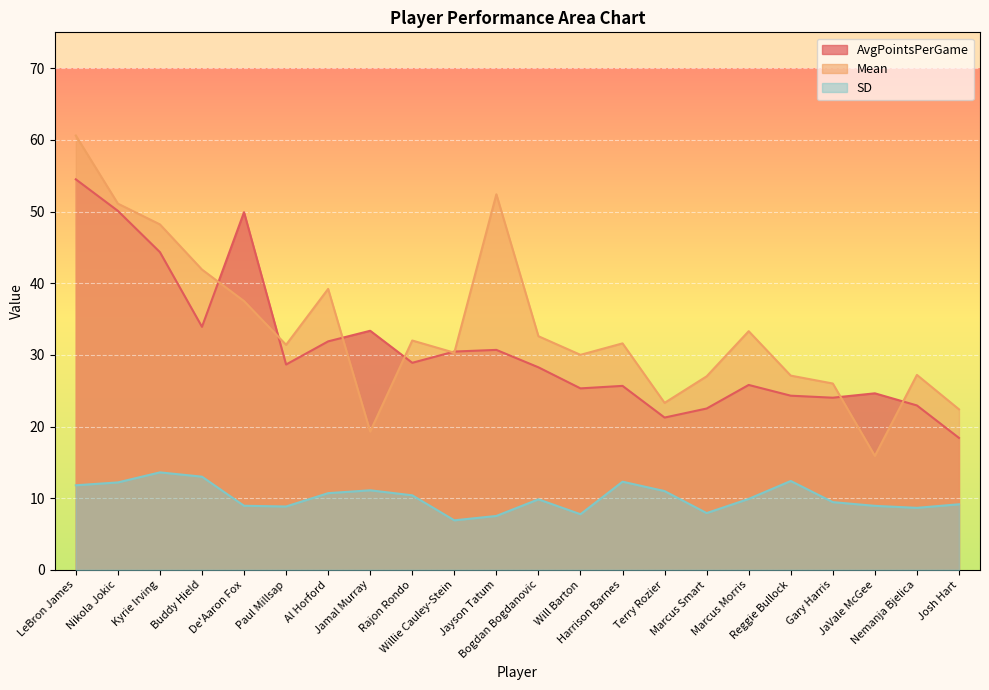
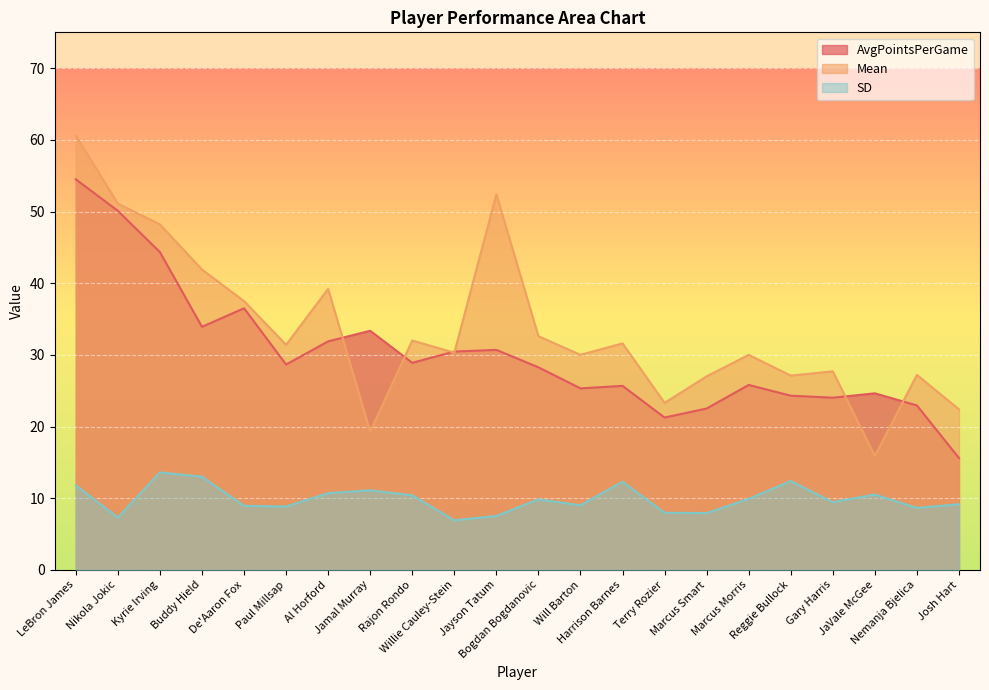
SD, Nikola Jokic: 12 -> 7
AvgPointsPerGame, De'Aaron Fox: 50 -> 37
SD, Will Barton: 8 -> 9
SD, Terry Rozier: 11 -> 8
Mean, Marcus Morris: 33 -> 30
Mean, Gary Harris: 26 -> 28
SD, JaVale McGee: 9 -> 11
AvgPointsPerGame, Josh Hart: 18 -> 16
